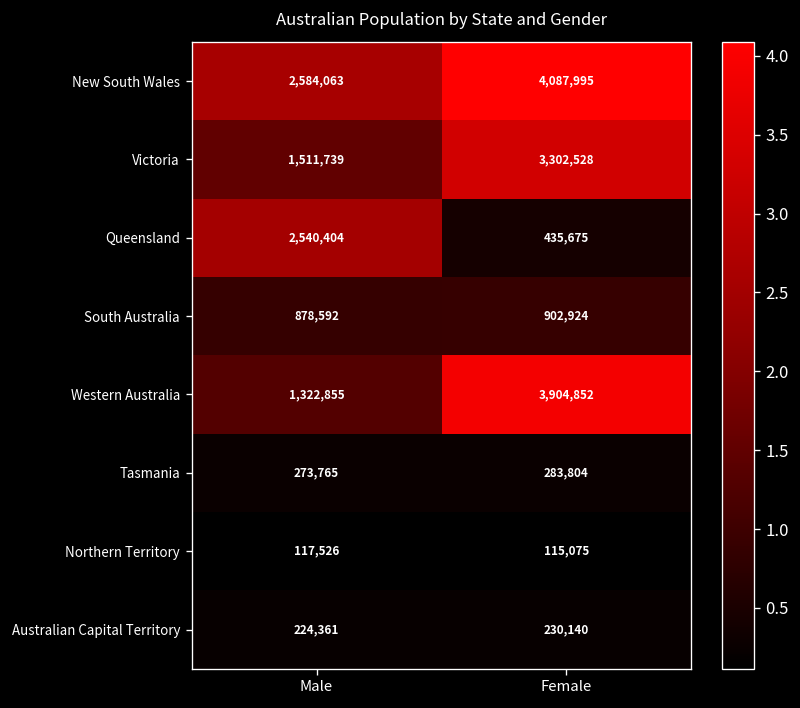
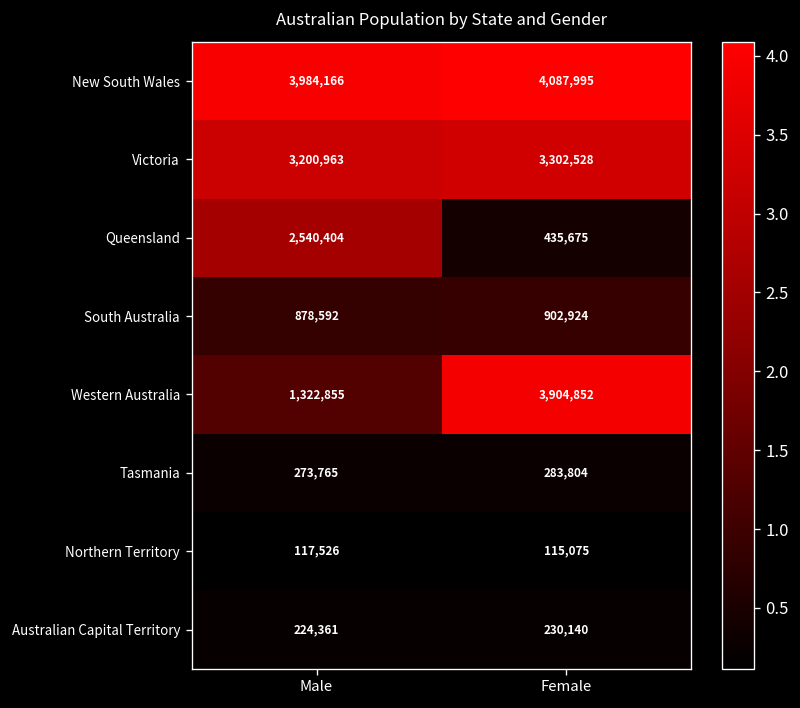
New South Wales, Male: 2,584,063 -> 3,984,166
Victoria, Male: 1,511,739 -> 3,200,963
